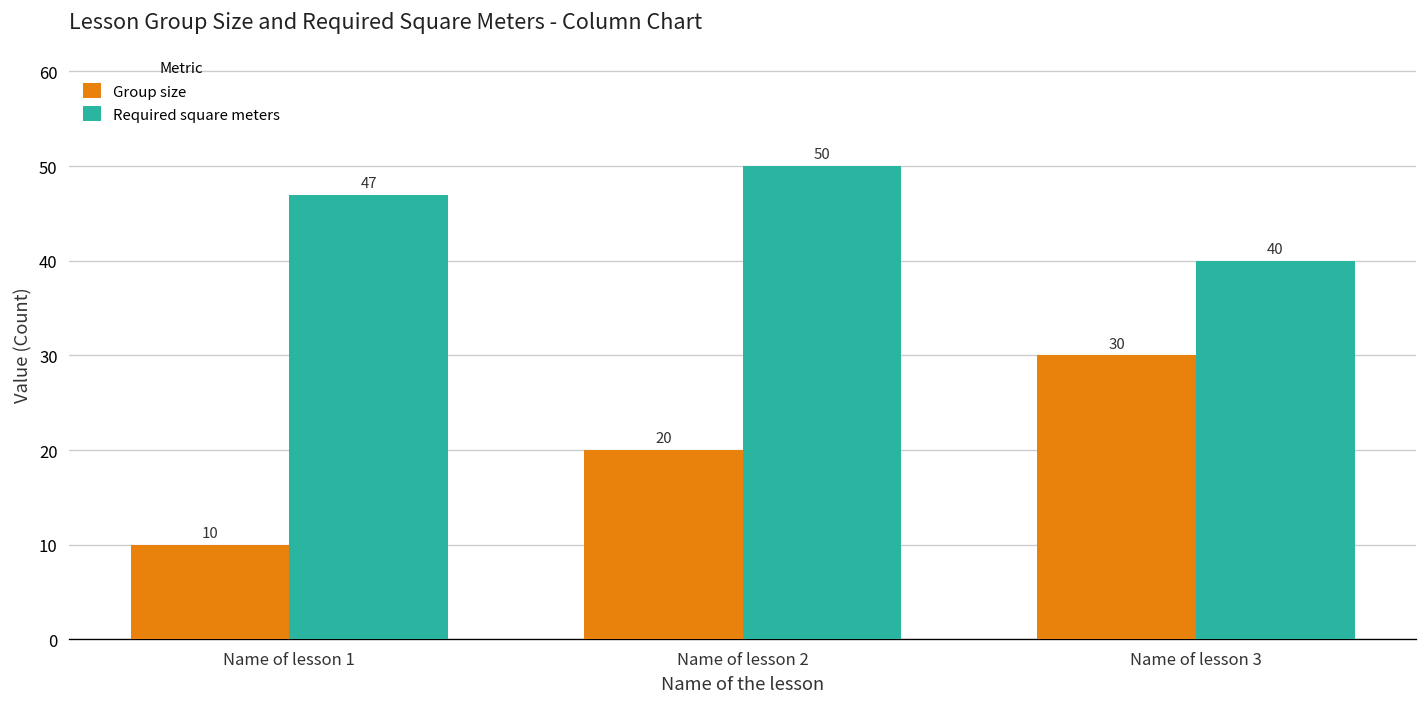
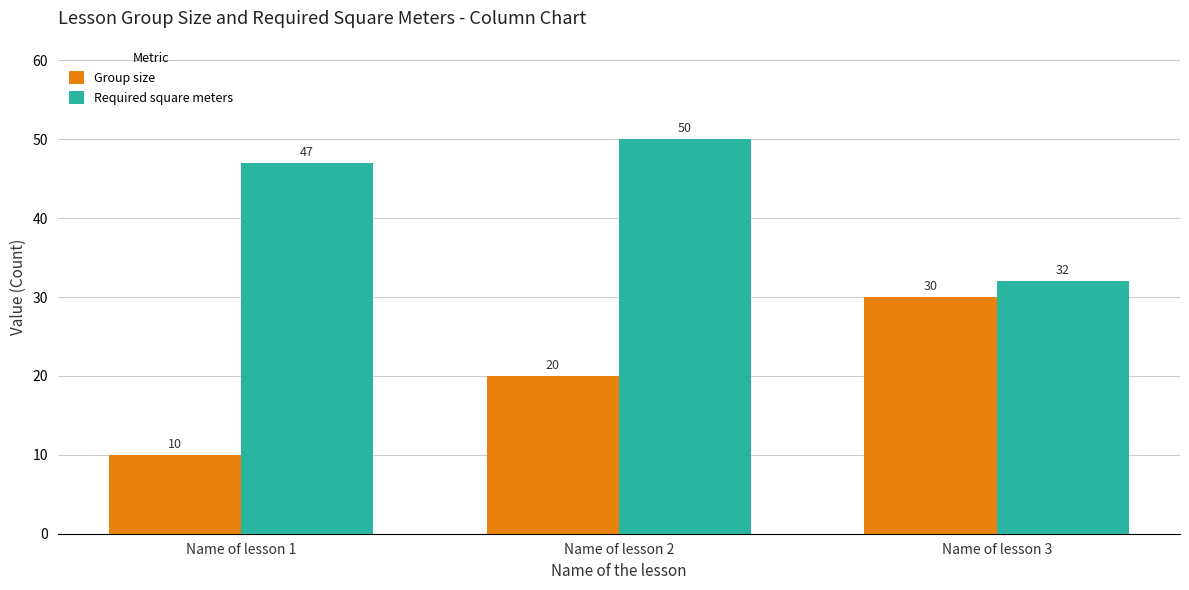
Required square meters, Name of lesson 3: 40 -> 32
